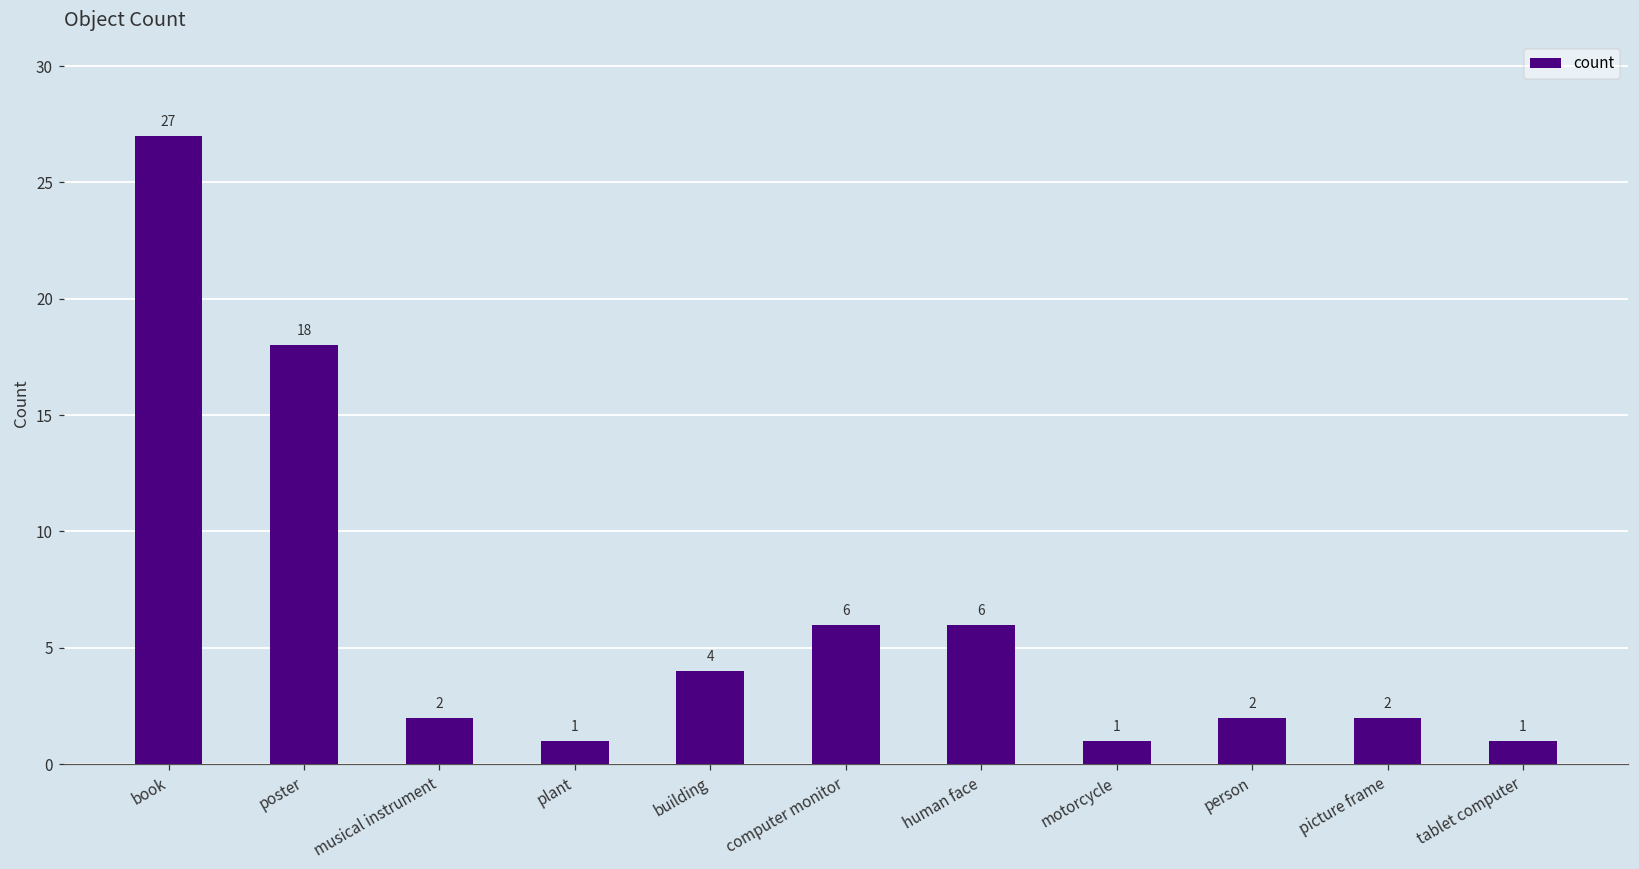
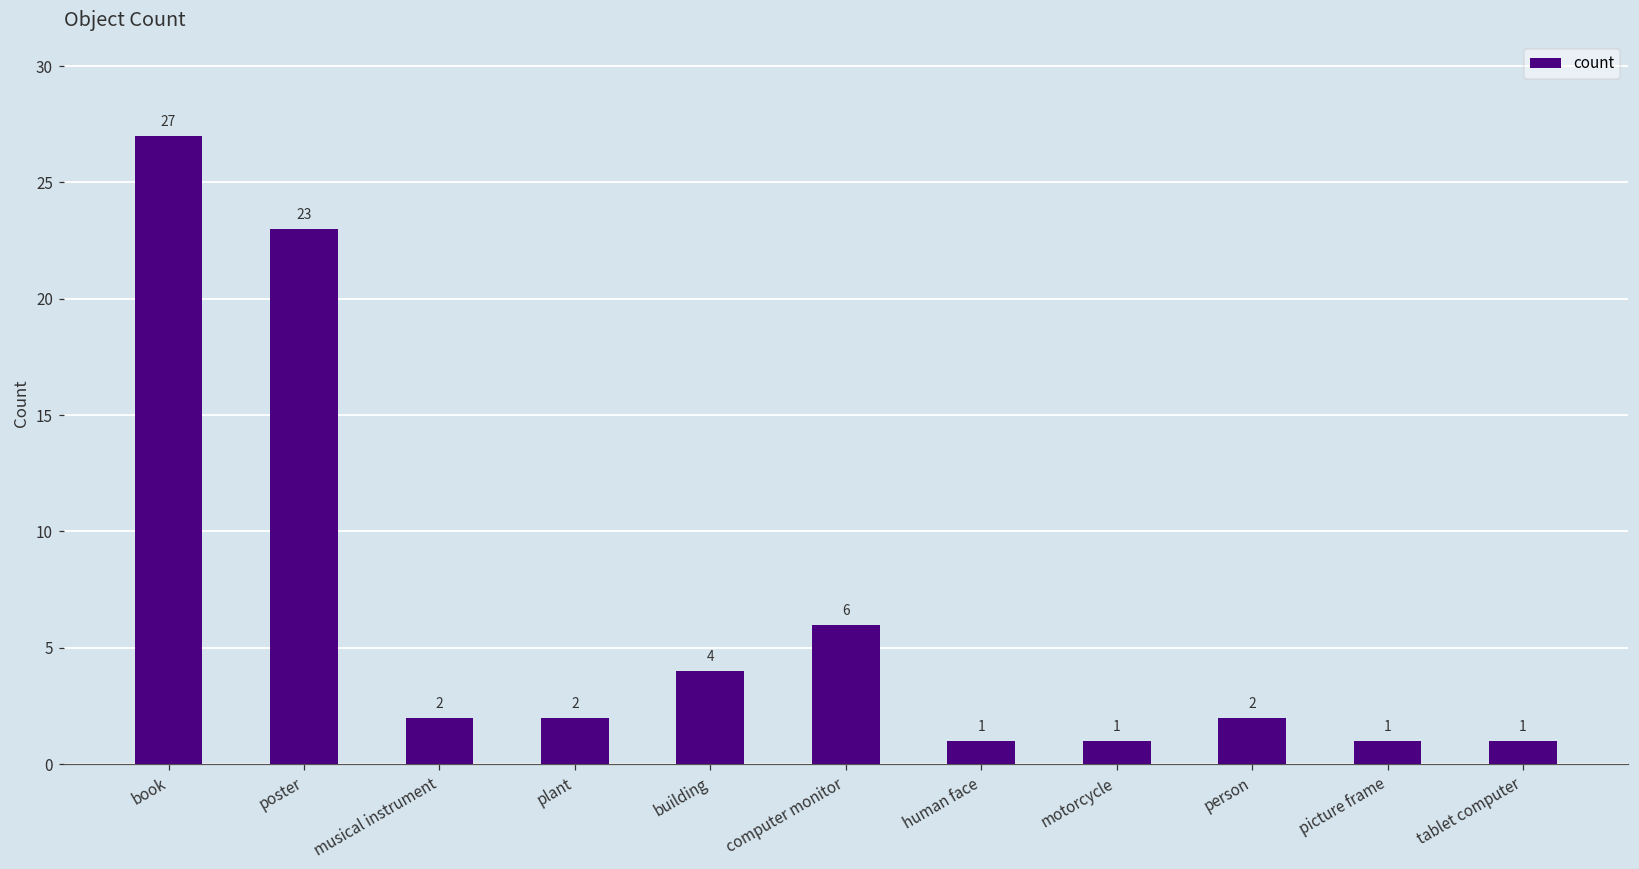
poster: 18 -> 23
plant: 1 -> 2
human face: 6 -> 1
picture frame: 2 -> 1
